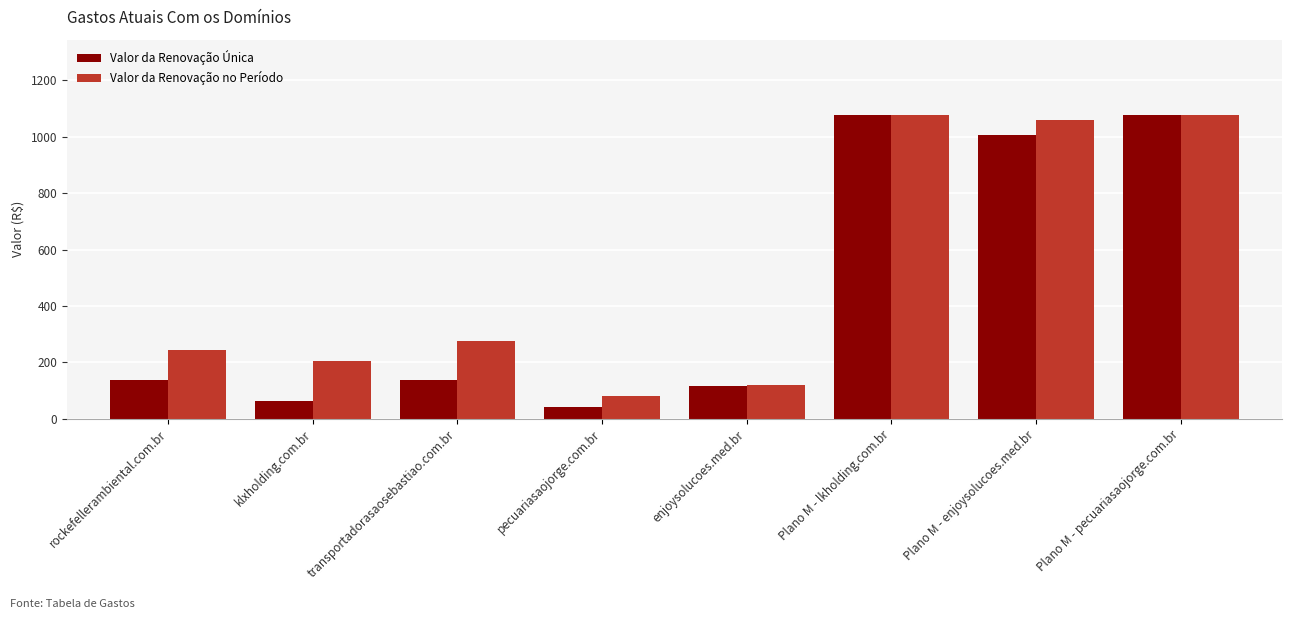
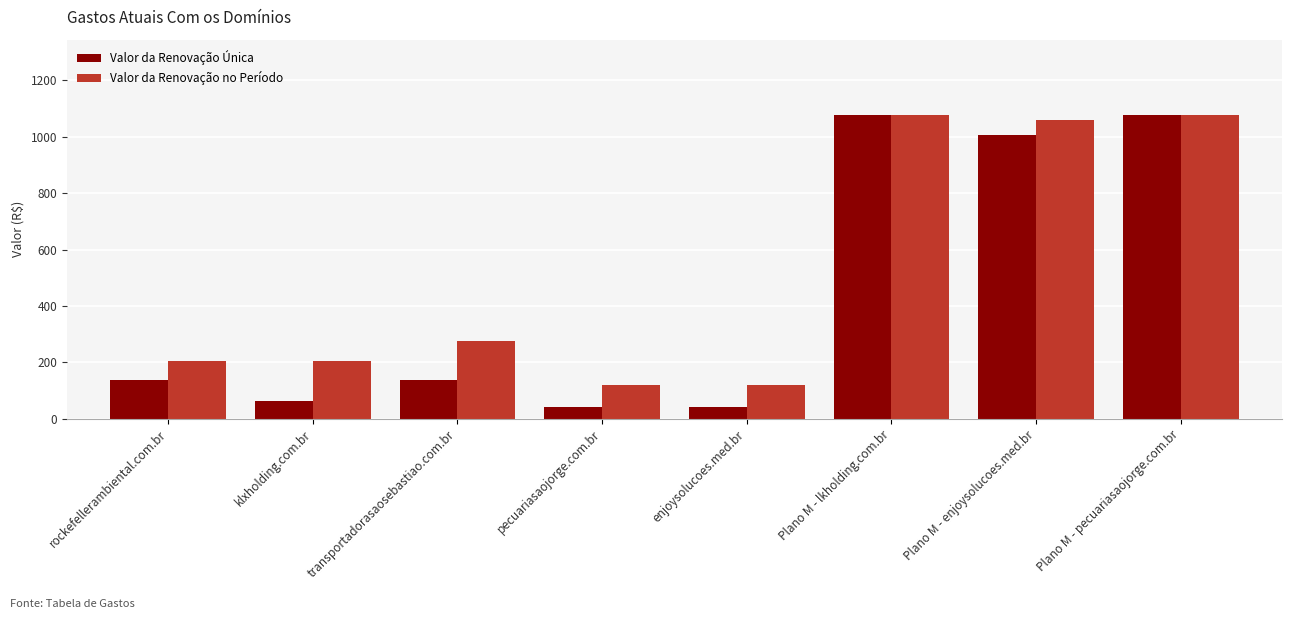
Valor da Renovação no Período, rockefellerambiental.com.br: 240 -> 200
Valor da Renovação no Período, pecuariasaojorge.com.br: 80 -> 120
Valor da Renovação Única, enjoysolucoes.med.br: 120 -> 40
